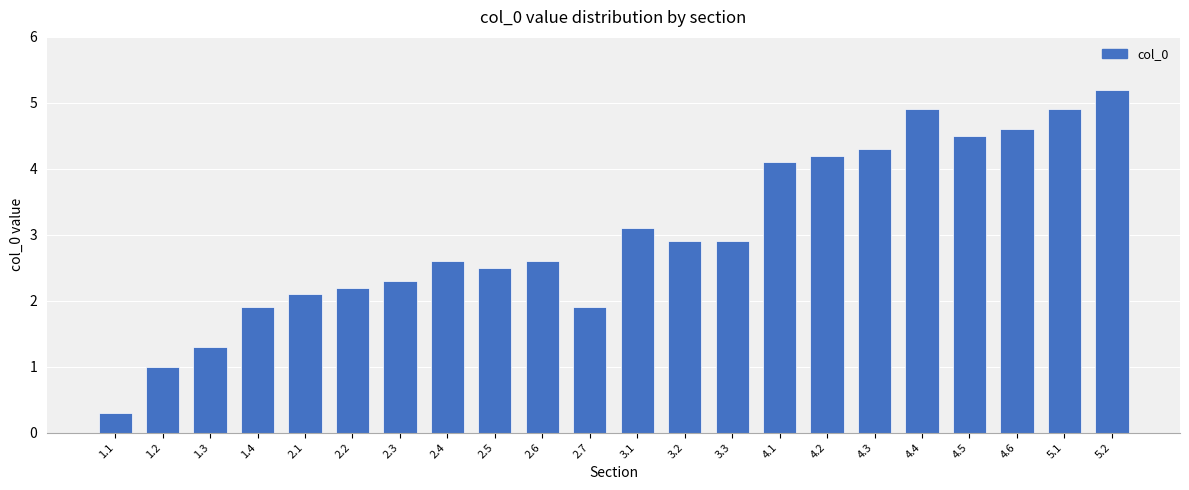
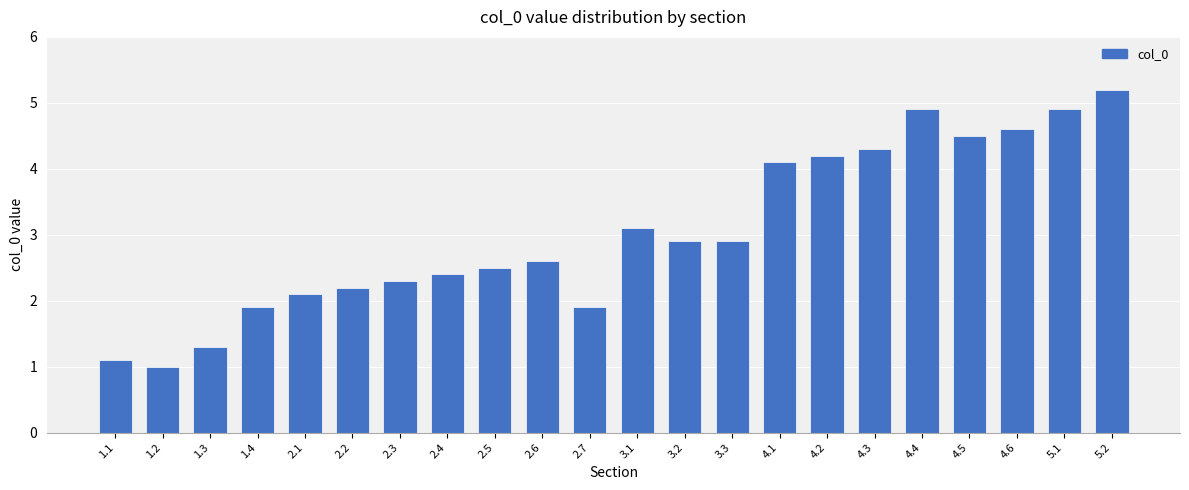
1.1: 0.3 -> 1.1
2.4: 2.6 -> 2.4
